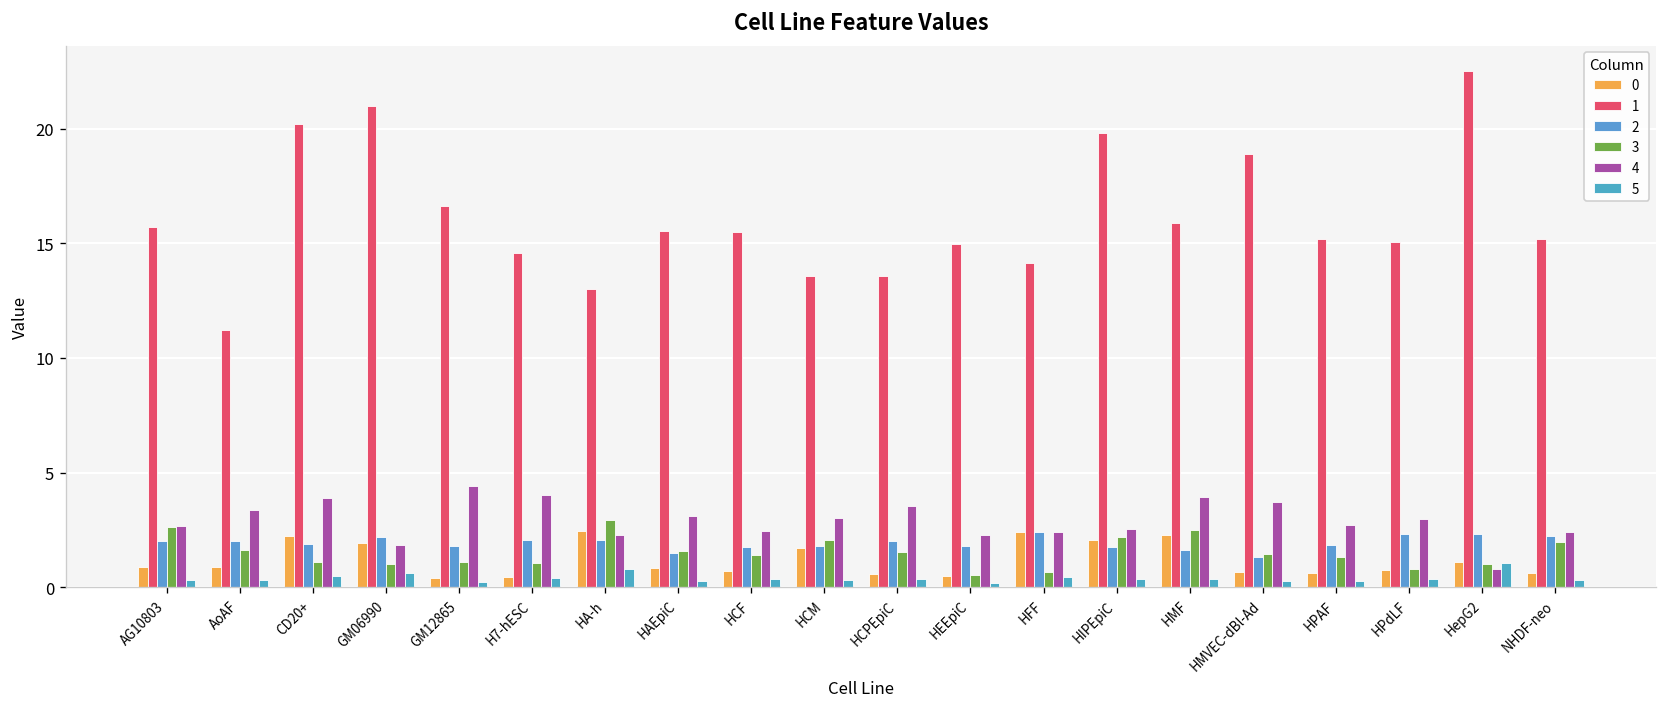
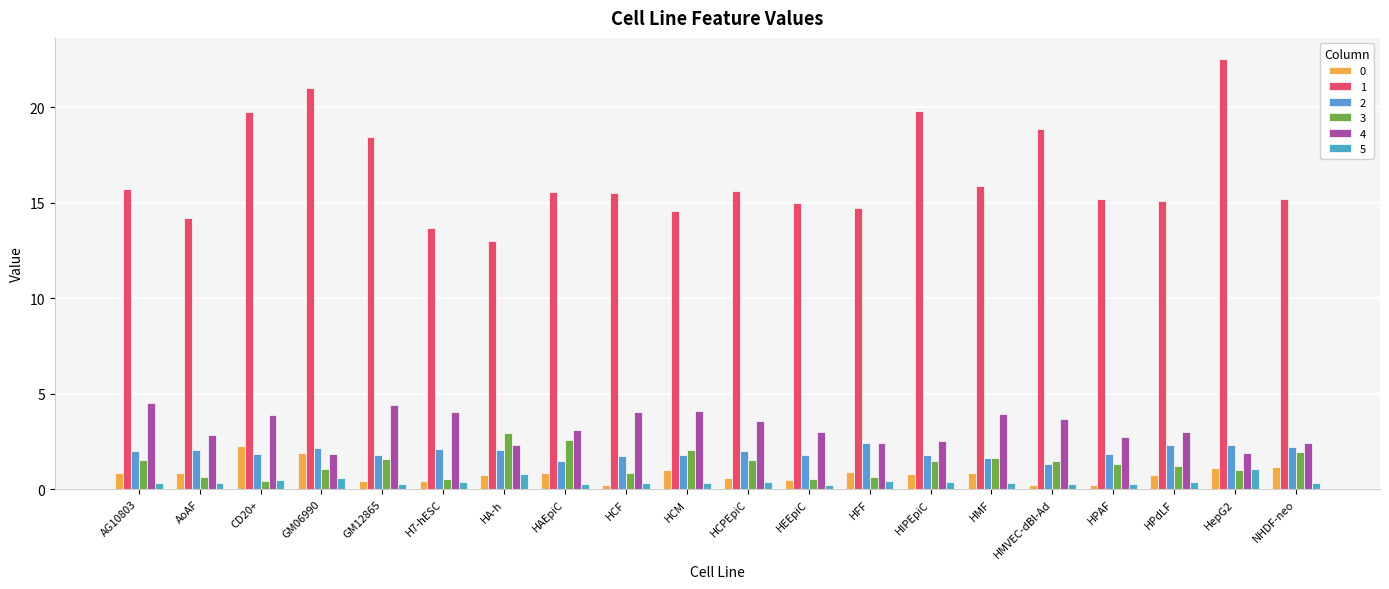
3, AG10803: 2.6 -> 1.5
4, AG10803: 2.7 -> 4.5
1, AoAF: 11.2 -> 14.2
3, AoAF: 1.6 -> 0.6
4, AoAF: 3.4 -> 2.8
1, CD20+: 20.2 -> 19.8
3, CD20+: 1.1 -> 0.5
1, GM12865: 16.6 -> 18.4
3, GM12865: 1.1 -> 1.6
1, H7-hESC: 14.6 -> 13.6
3, H7-hESC: 1.1 -> 0.5
0, HA-h: 2.4 -> 0.8
3, HAEpiC: 1.6 -> 2.6
0, HCF: 0.7 -> 0.2
3, HCF: 1.4 -> 0.9
4, HCF: 2.5 -> 4.0
0, HCM: 1.7 -> 1.0
1, HCM: 13.6 -> 14.6
4, HCM: 3.0 -> 4.1
1, HCPEpiC: 13.6 -> 15.6
4, HEEpiC: 2.3 -> 3.0
0, HFF: 2.4 -> 0.9
1, HFF: 14.1 -> 14.7
0, HIPEpiC: 2.0 -> 0.8
3, HIPEpiC: 2.2 -> 1.5
0, HMF: 2.3 -> 0.8
3, HMF: 2.5 -> 1.6
0, HMVEC-dBl-Ad: 0.7 -> 0.2
0, HPAF: 0.6 -> 0.2
3, HPdLF: 0.8 -> 1.2
4, HepG2: 0.8 -> 1.9
0, NHDF-neo: 0.6 -> 1.2
